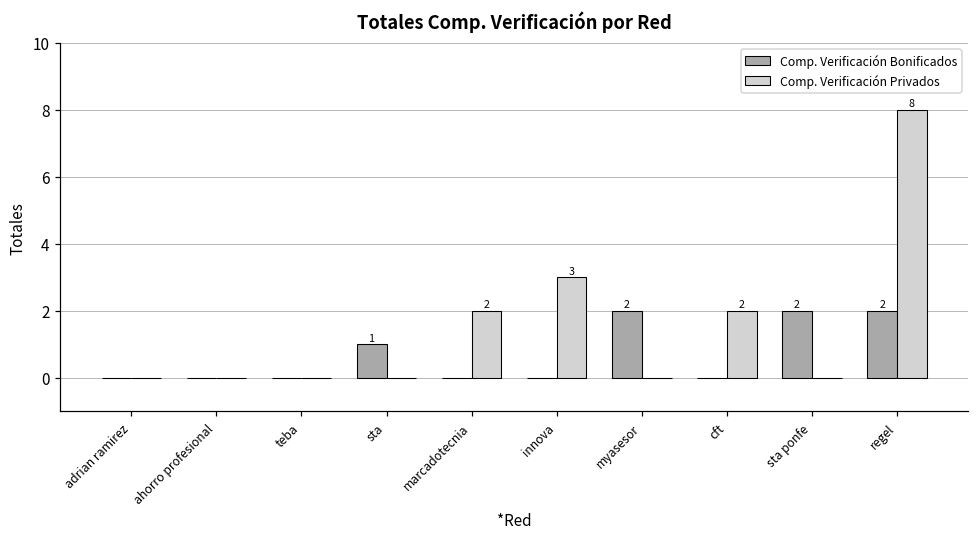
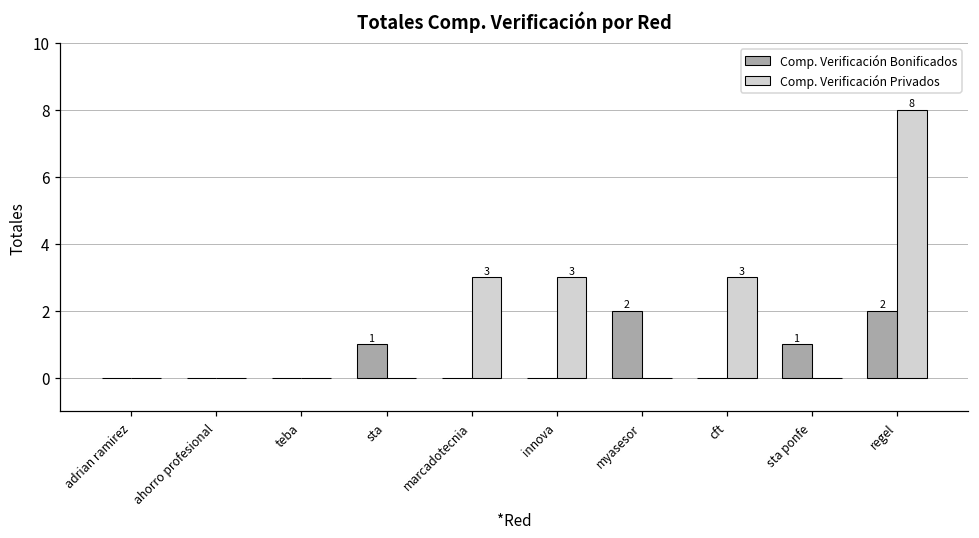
Comp. Verificación Privados, marcadotecnia: 2 -> 3
Comp. Verificación Privados, cft: 2 -> 3
Comp. Verificación Bonificados, sta ponfe: 2 -> 1
